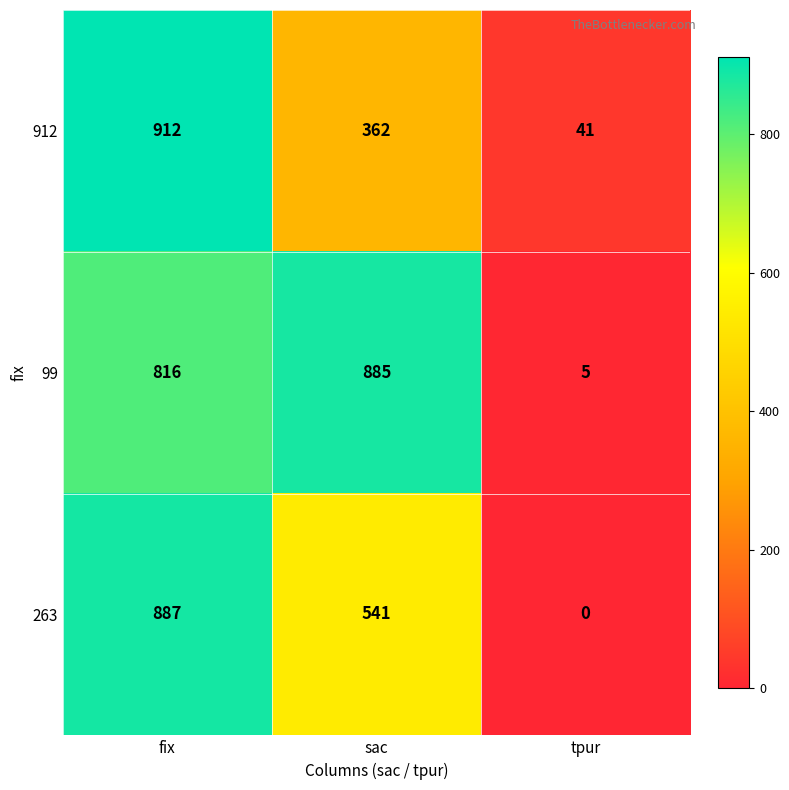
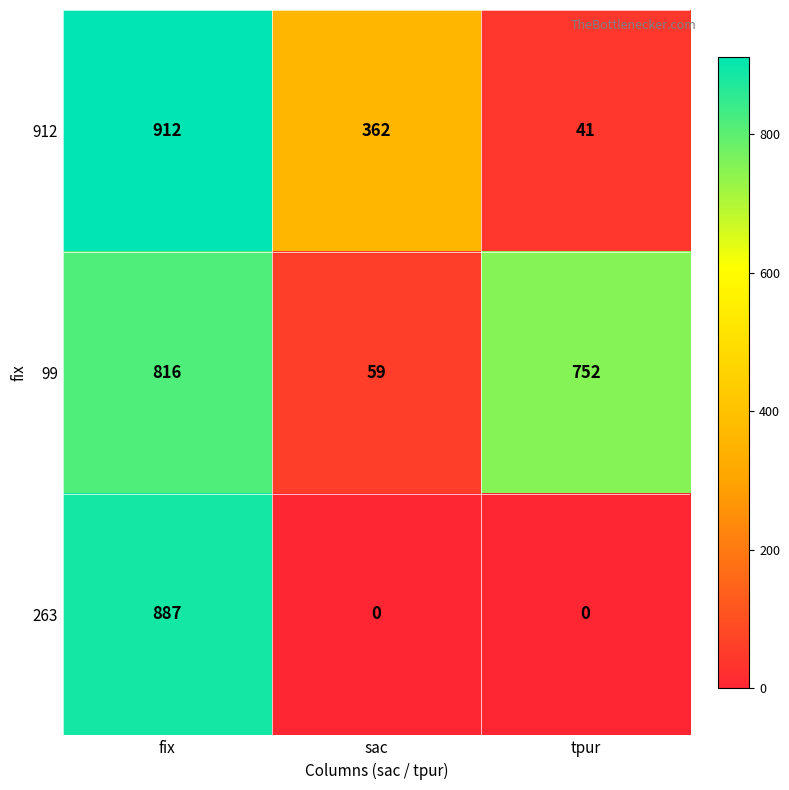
99, sac: 885 -> 59
99, tpur: 5 -> 752
263, sac: 541 -> 0
